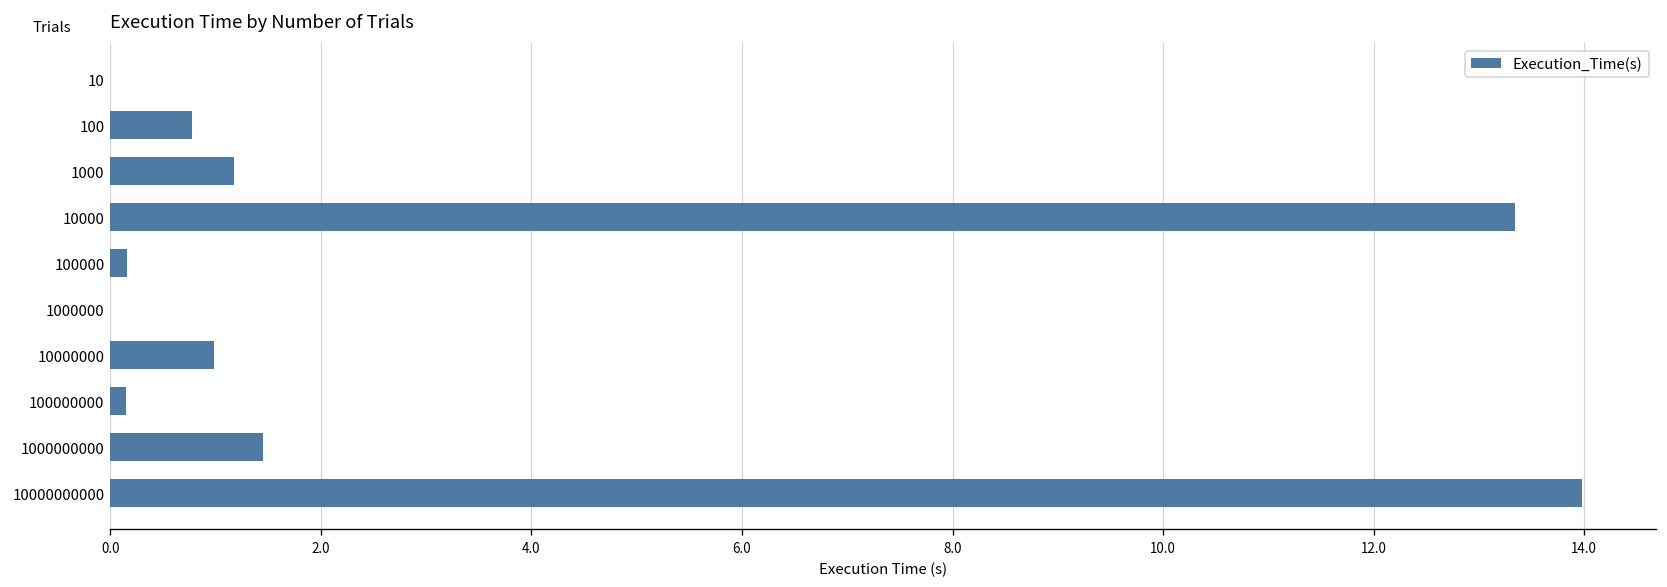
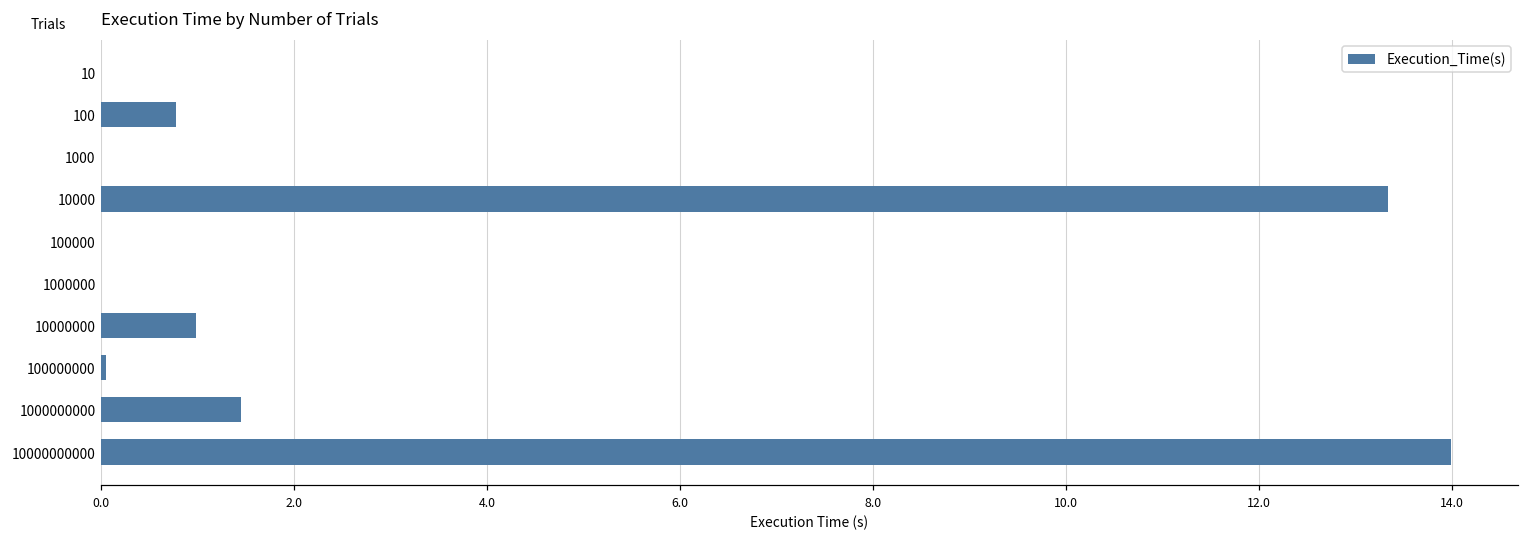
1000: 1.2 -> 0.0
100000: 0.2 -> 0.0
100000000: 0.2 -> 0.1
